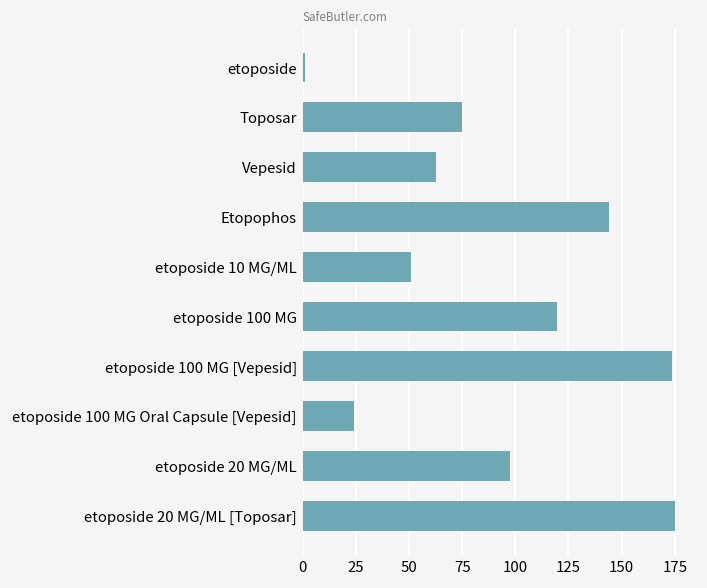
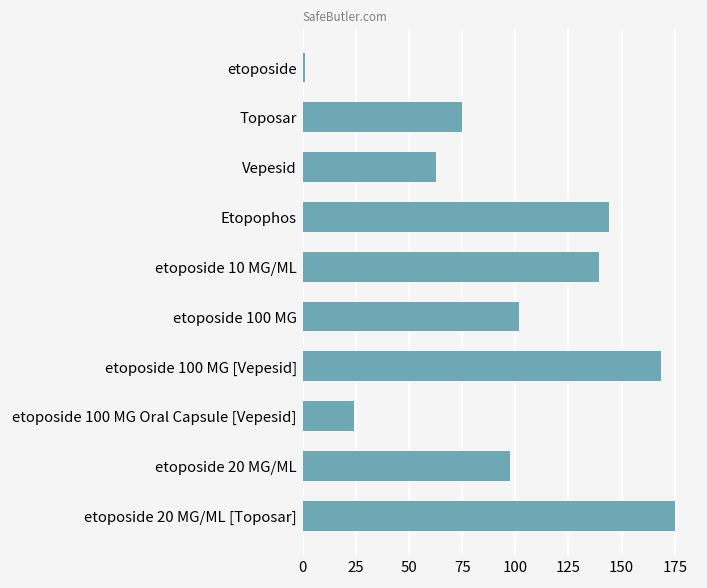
etoposide 10 MG/ML: 51 -> 139
etoposide 100 MG: 120 -> 102
etoposide 100 MG [Vepesid]: 174 -> 169
